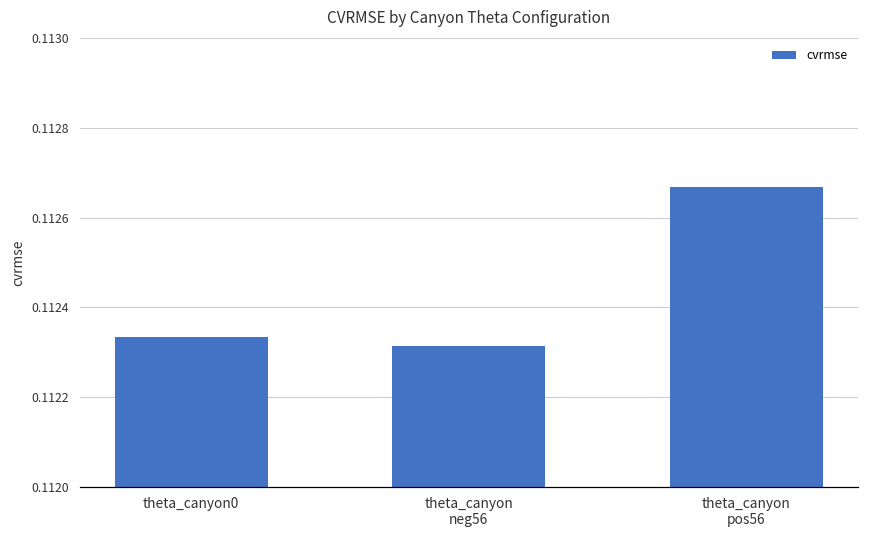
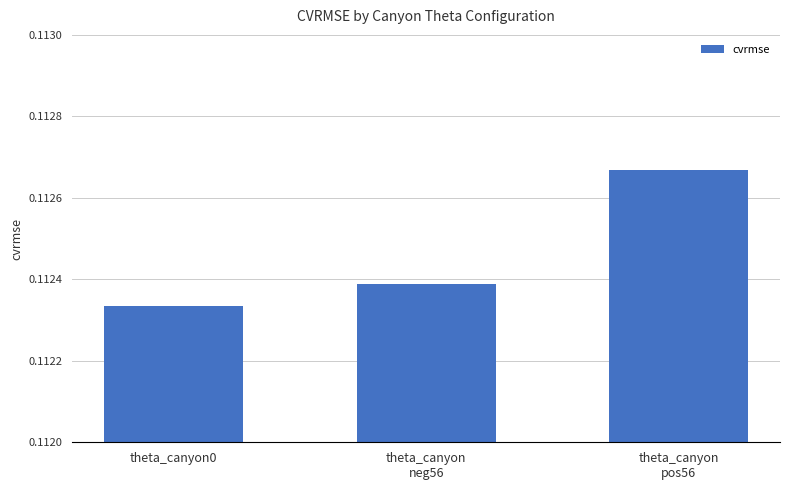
theta_canyon neg56: 0.11231 -> 0.11239
